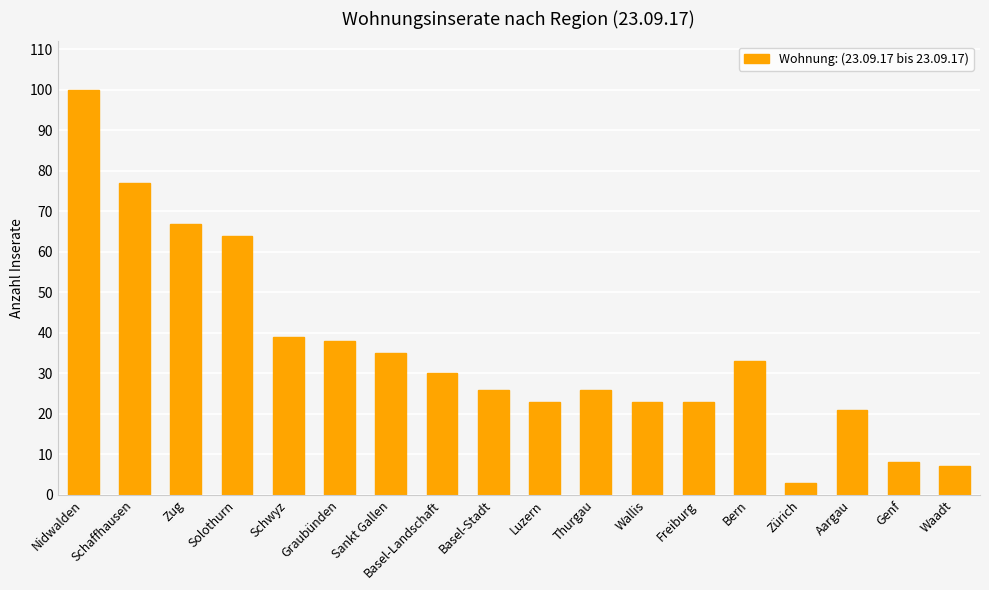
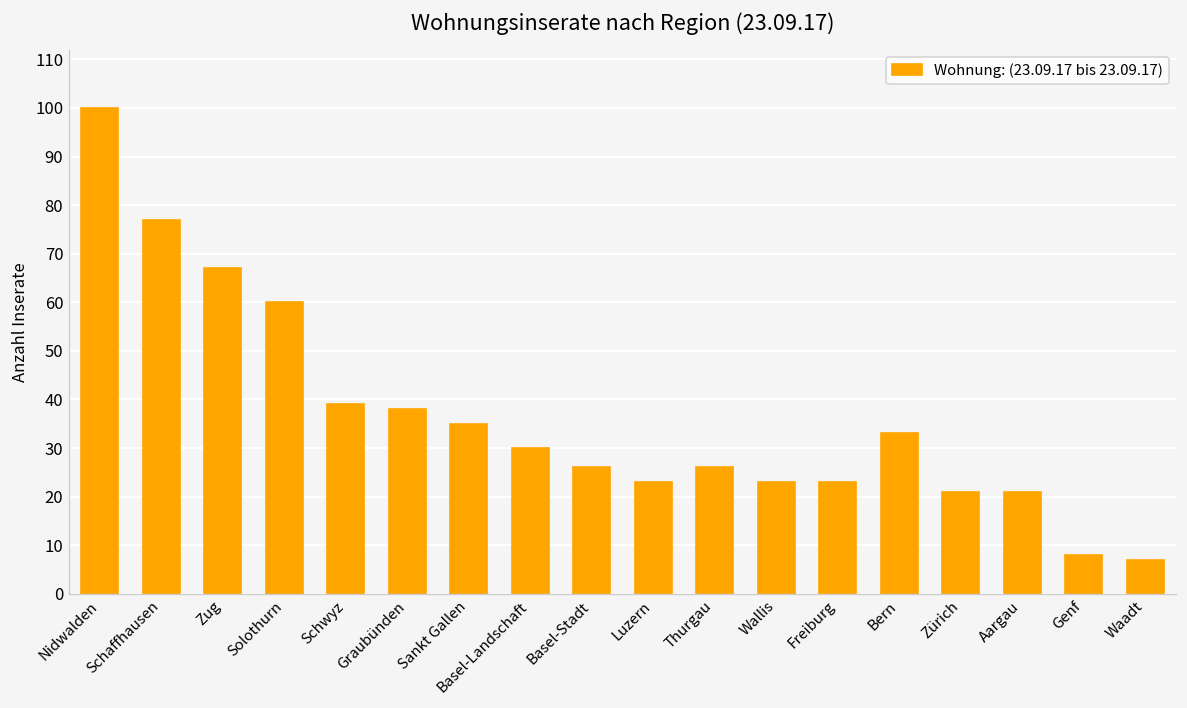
Solothurn: 64 -> 60
Zürich: 3 -> 21
